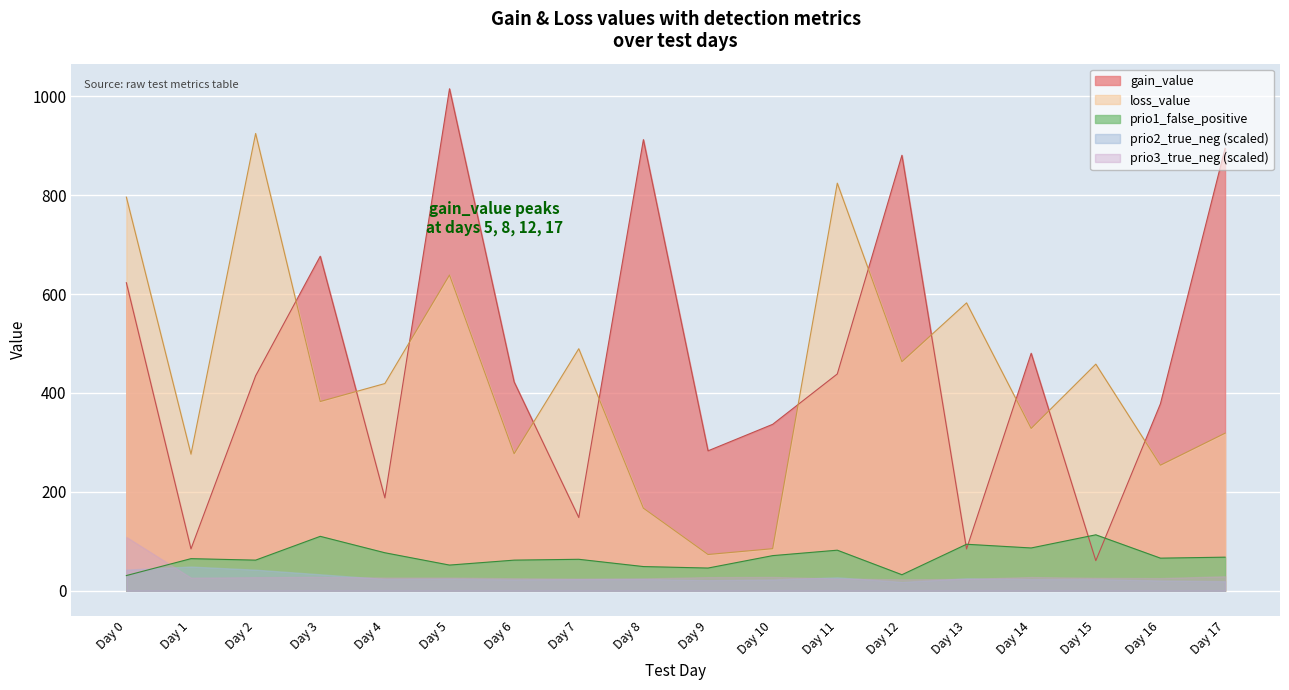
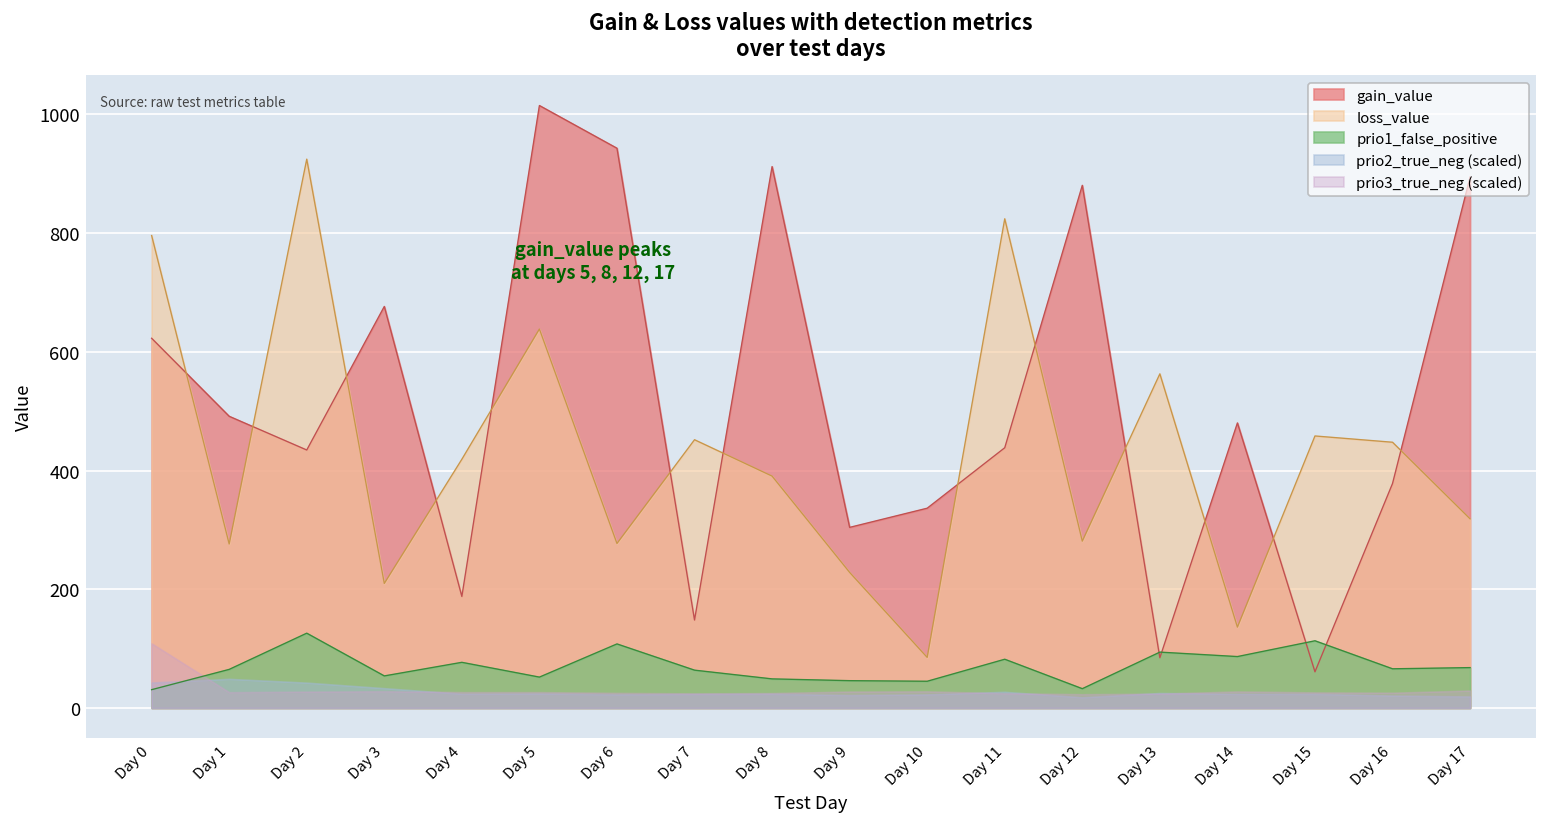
gain_value, Day 1: 80 -> 490
prio1_false_positive, Day 2: 60 -> 130
loss_value, Day 3: 380 -> 210
prio1_false_positive, Day 3: 110 -> 50
gain_value, Day 6: 420 -> 940
prio1_false_positive, Day 6: 60 -> 110
loss_value, Day 7: 490 -> 450
loss_value, Day 8: 170 -> 390
gain_value, Day 9: 280 -> 300
loss_value, Day 9: 70 -> 230
prio1_false_positive, Day 10: 70 -> 50
loss_value, Day 12: 460 -> 280
loss_value, Day 13: 580 -> 560
loss_value, Day 14: 330 -> 140
loss_value, Day 16: 250 -> 450
